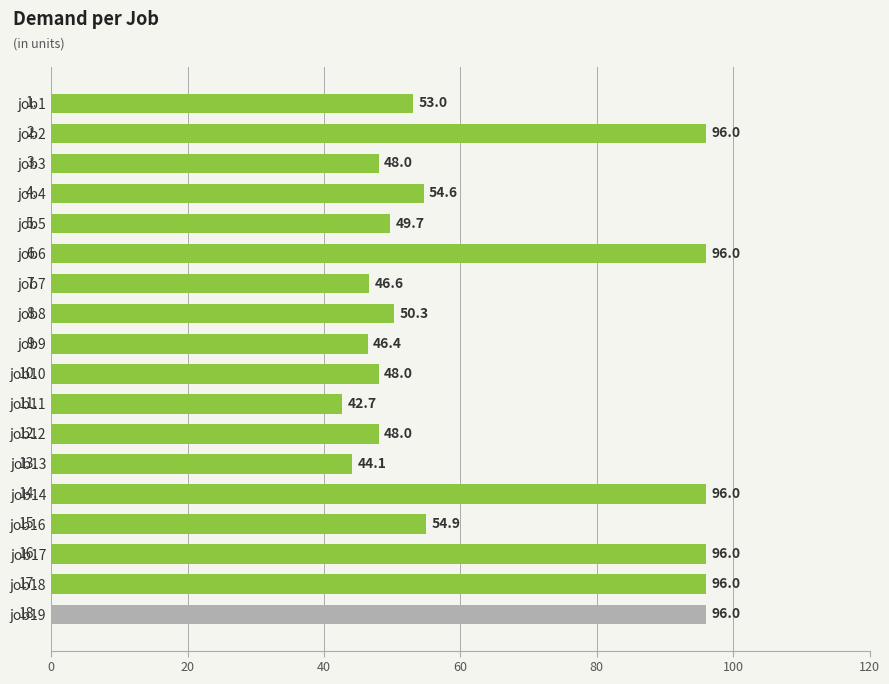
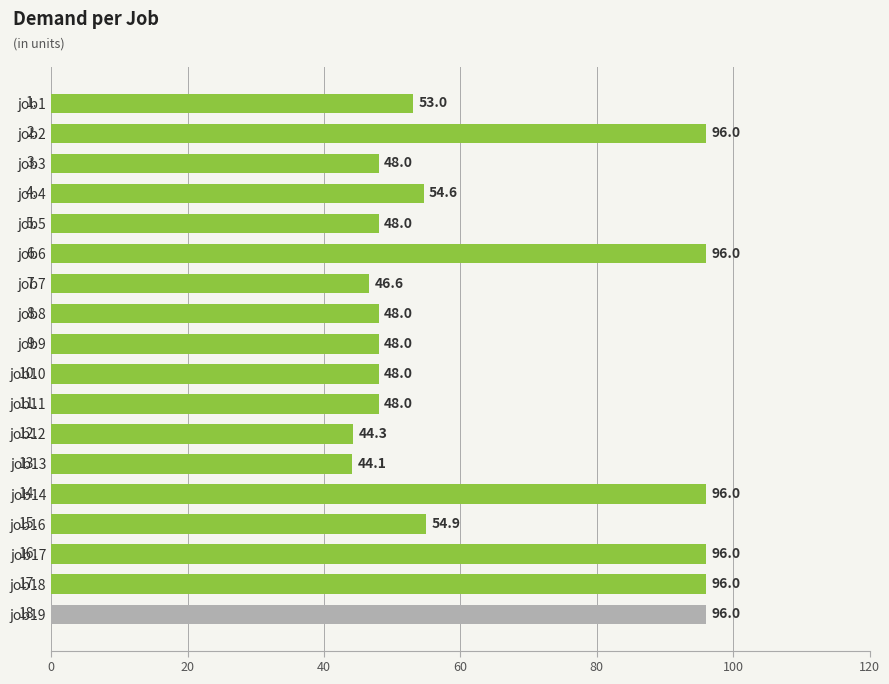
job5: 49.7 -> 48.0
job8: 50.3 -> 48.0
job9: 46.4 -> 48.0
job11: 42.7 -> 48.0
job12: 48.0 -> 44.3
